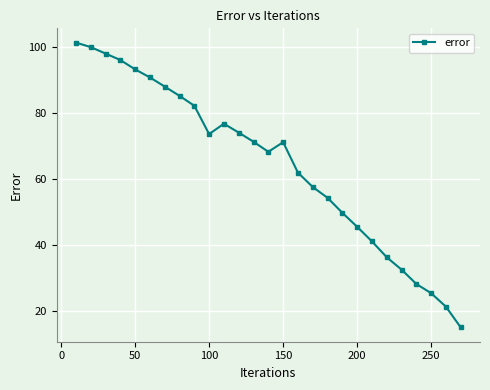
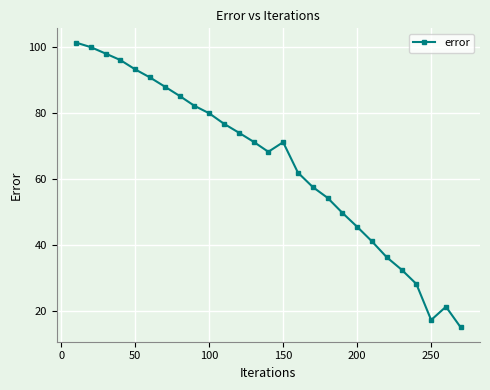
100: 74 -> 80
250: 25 -> 17
